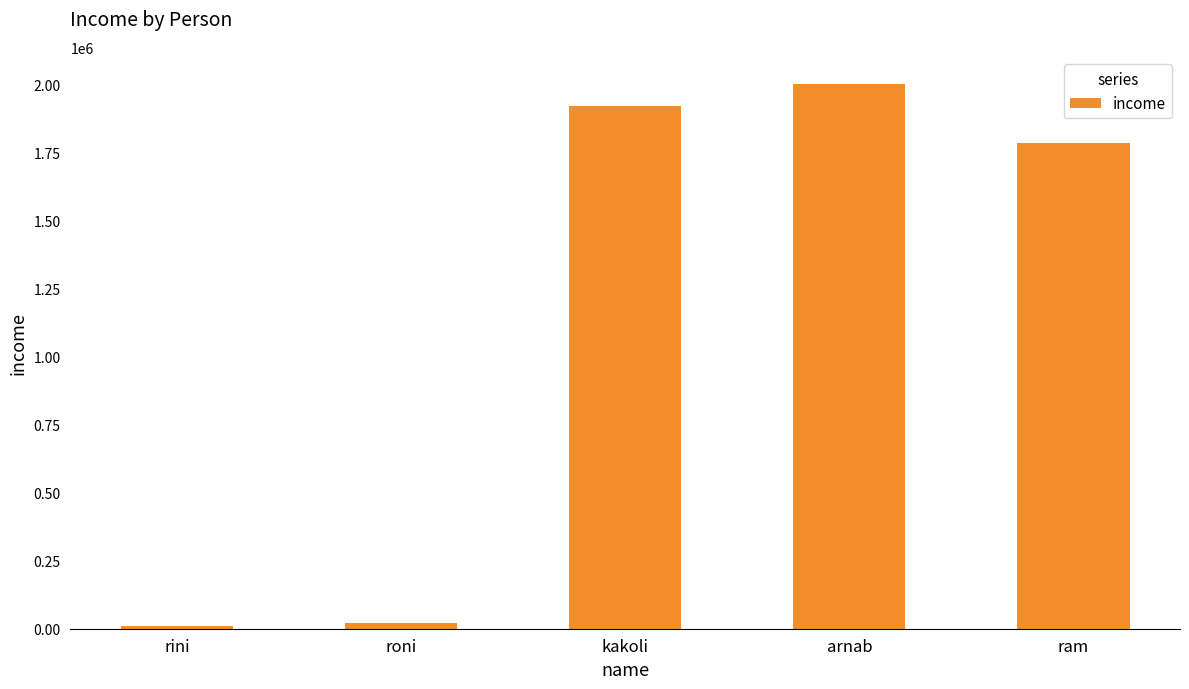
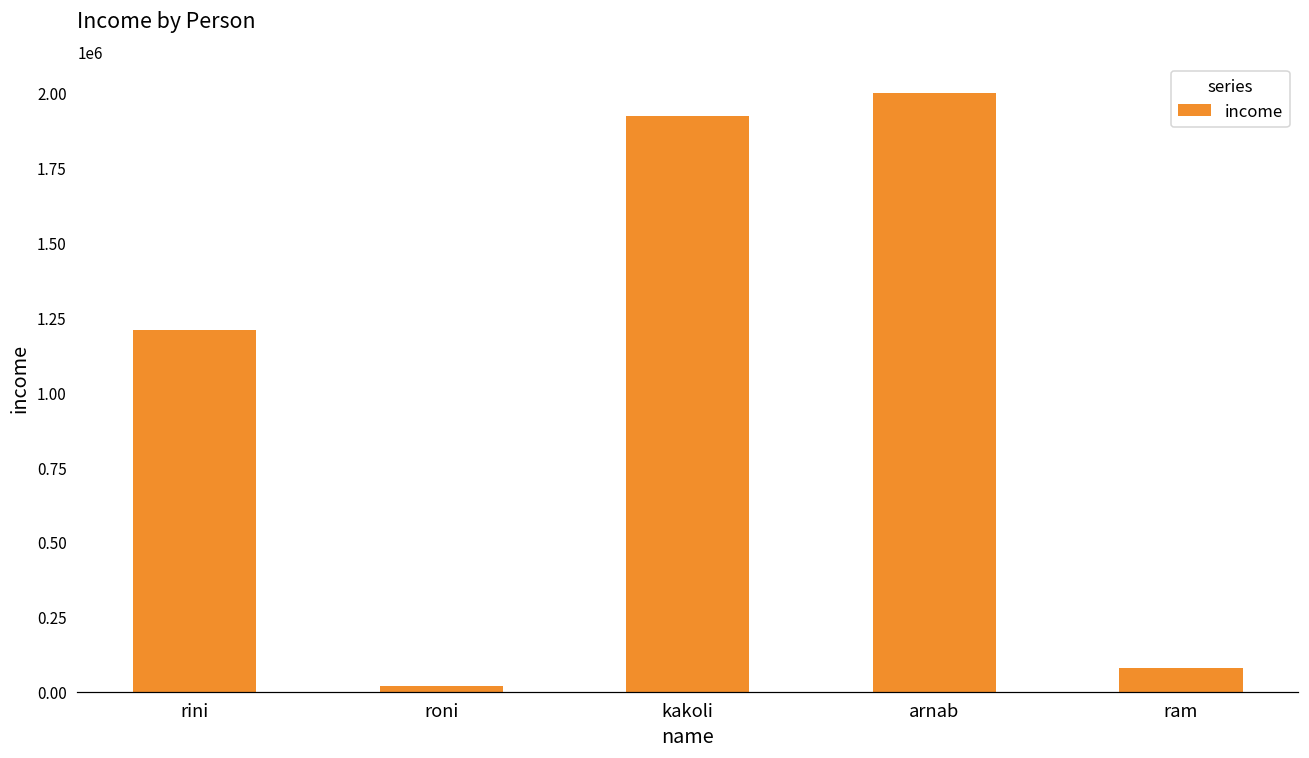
rini: 10000 -> 1210000
ram: 1790000 -> 80000
